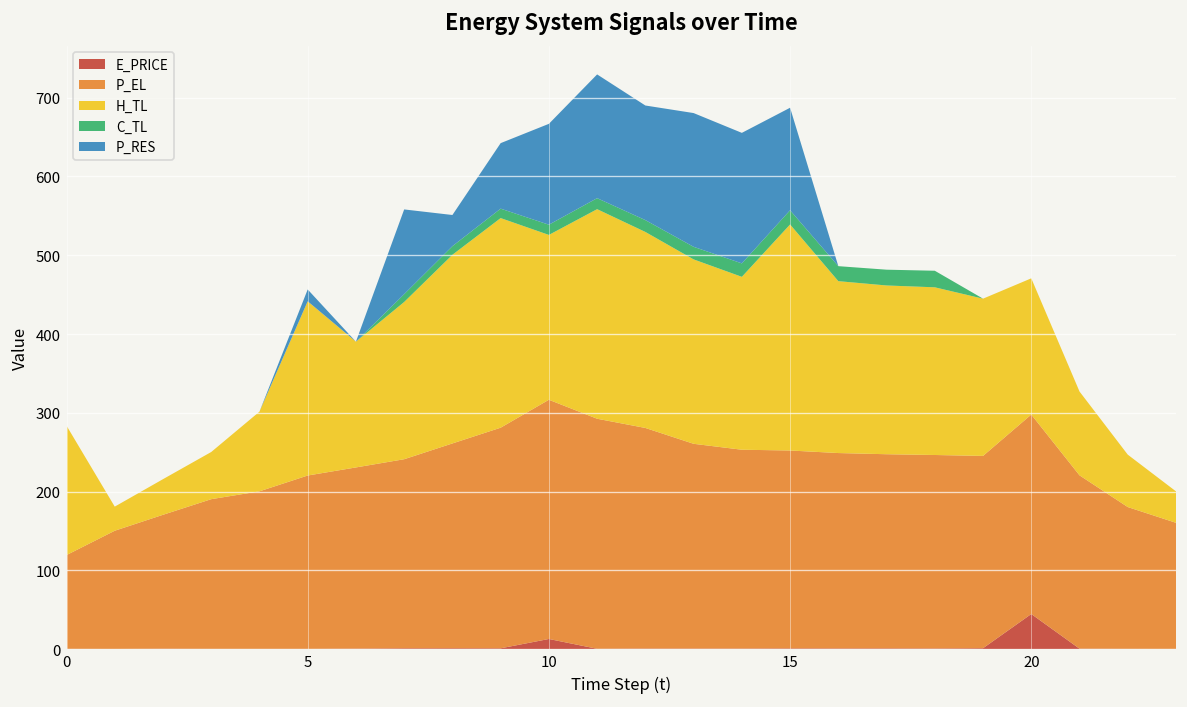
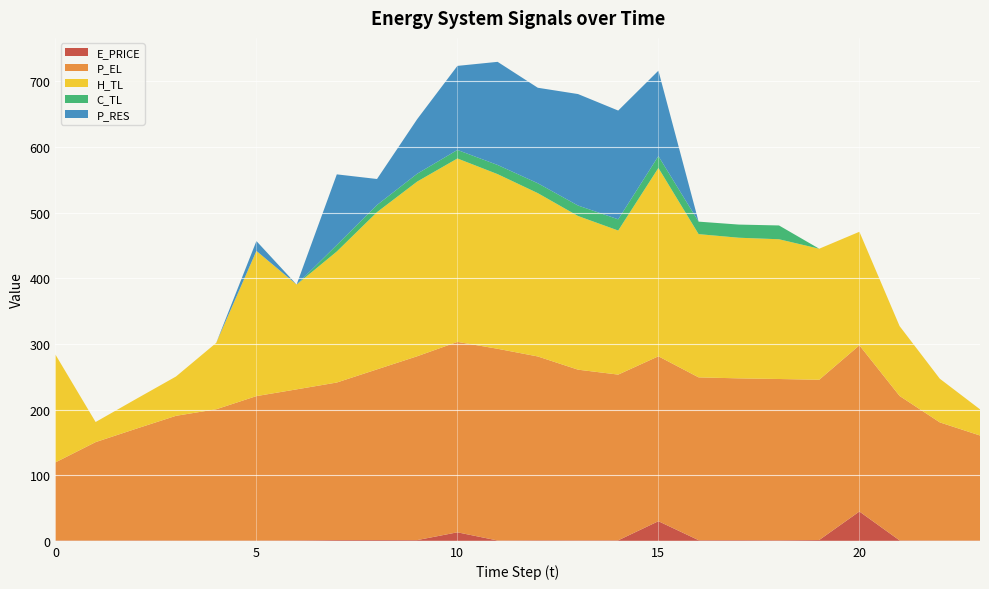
P_EL, 10: 300 -> 290
H_TL, 10: 210 -> 280
E_PRICE, 15: 0 -> 30
